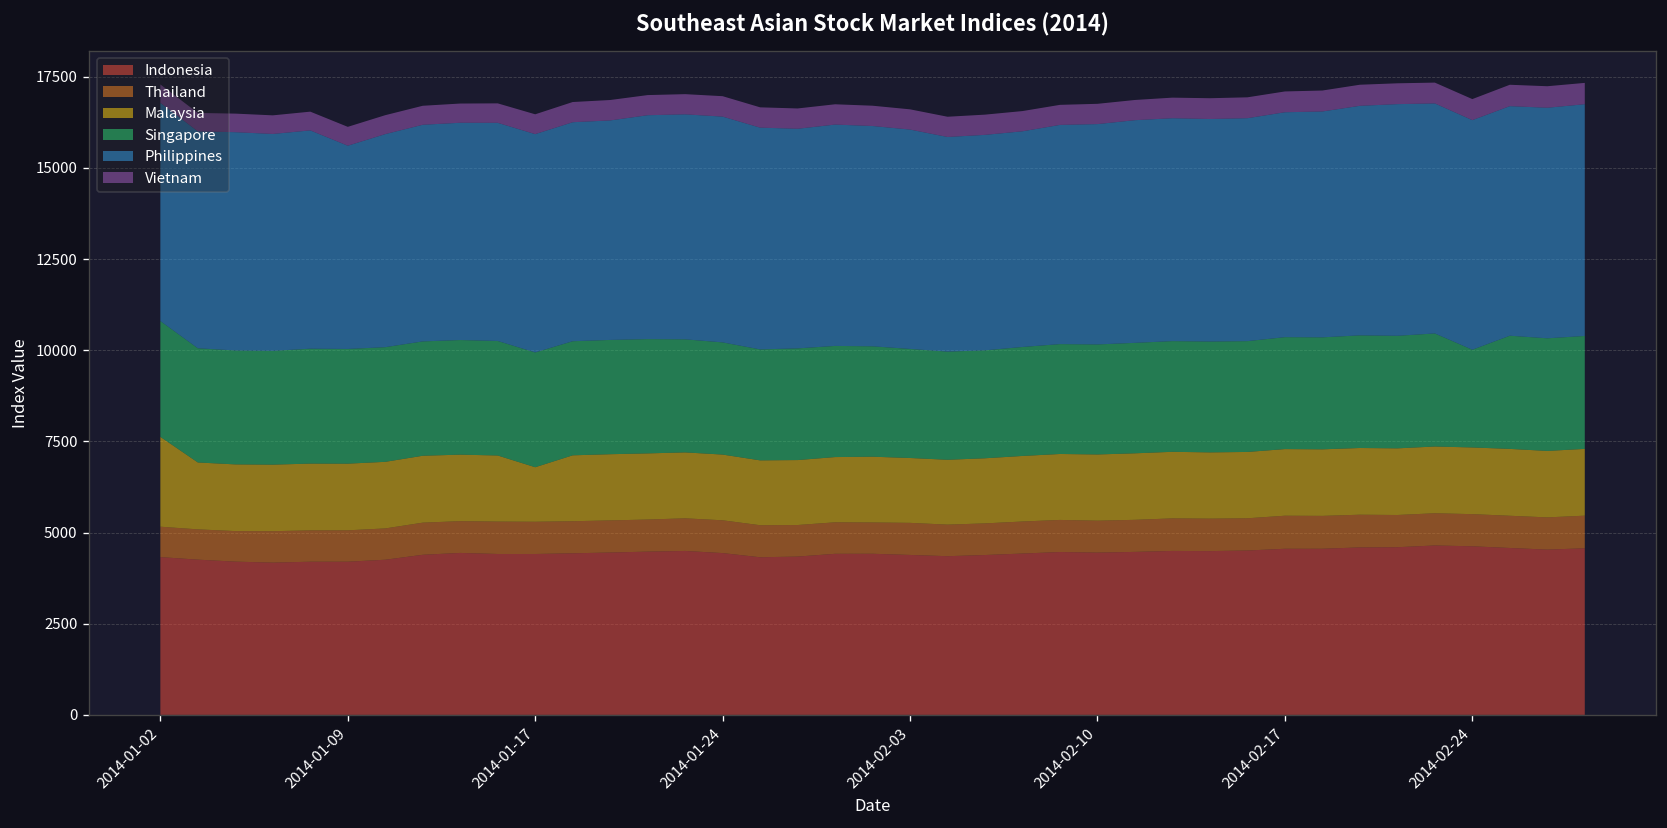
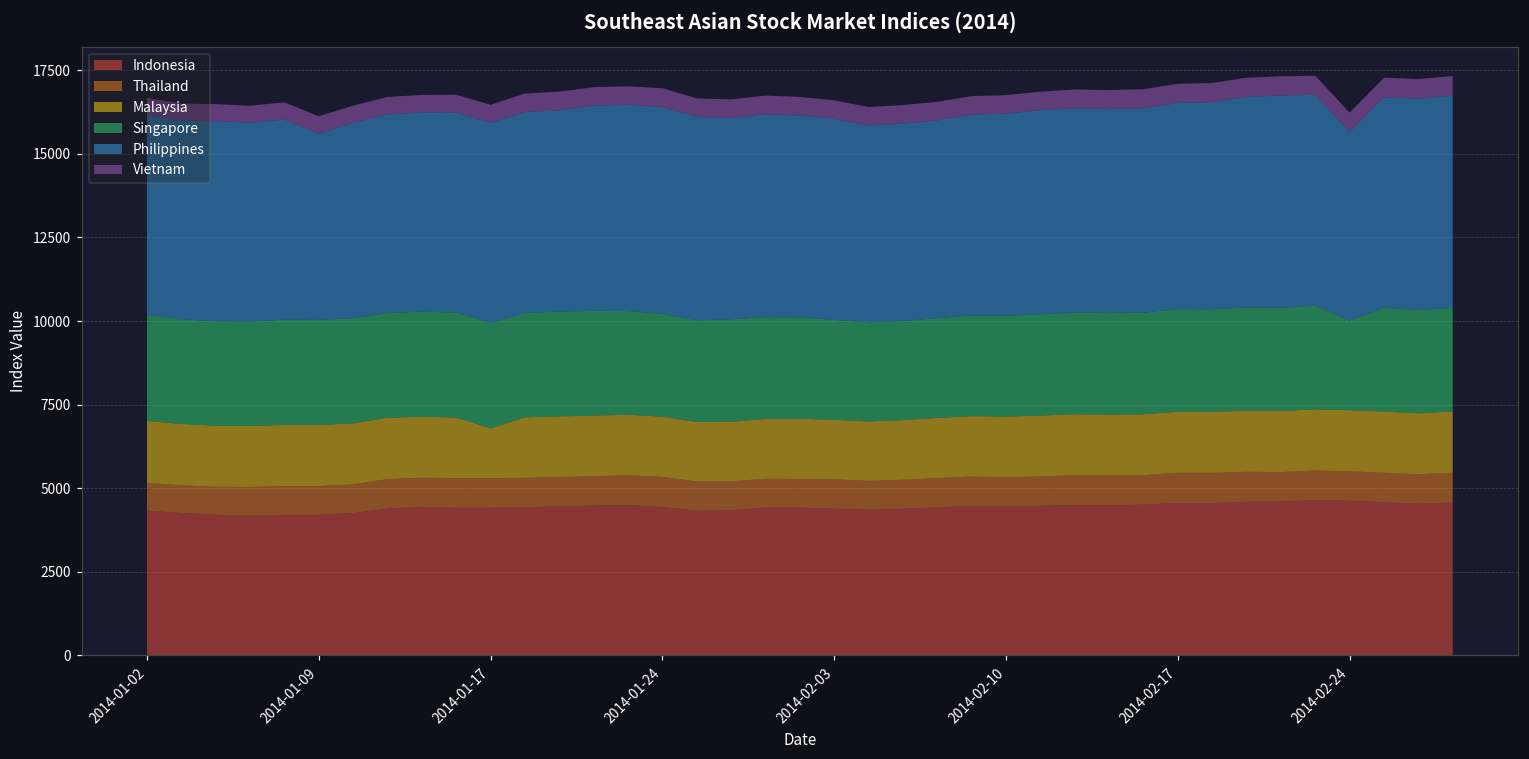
Malaysia, 2014-01-02: 2500 -> 1900
Philippines, 2014-02-24: 6300 -> 5600
